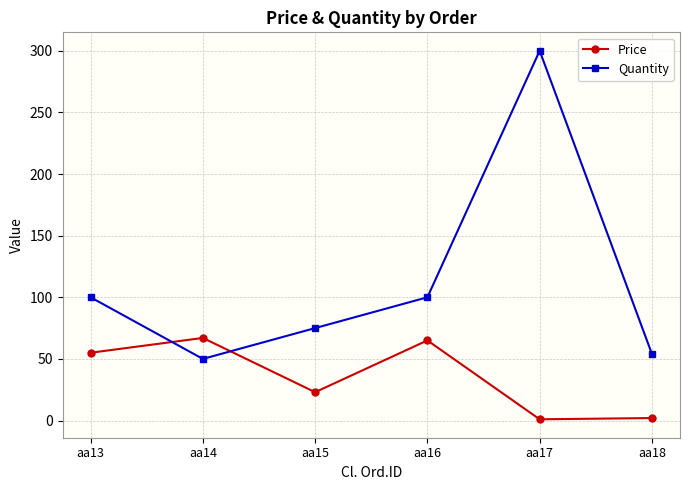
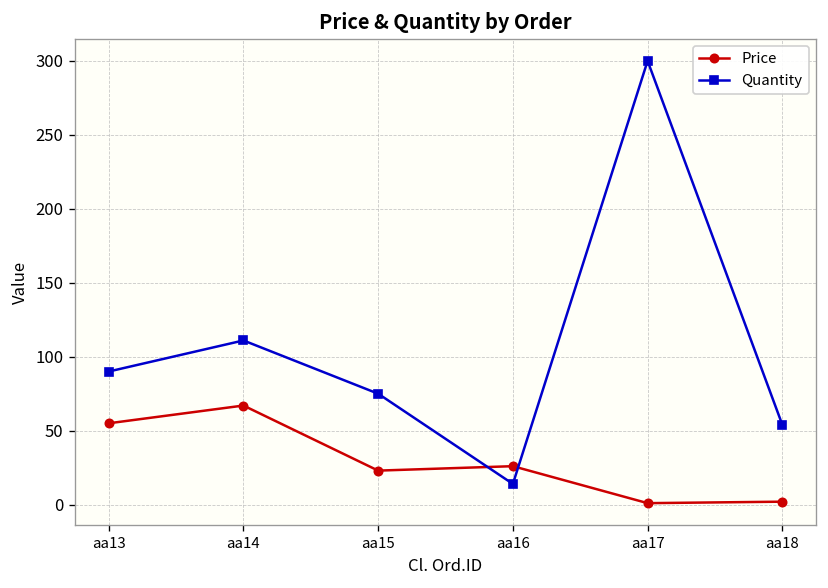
Quantity, aa13: 100 -> 90
Quantity, aa14: 50 -> 111
Price, aa16: 65 -> 26
Quantity, aa16: 100 -> 14
